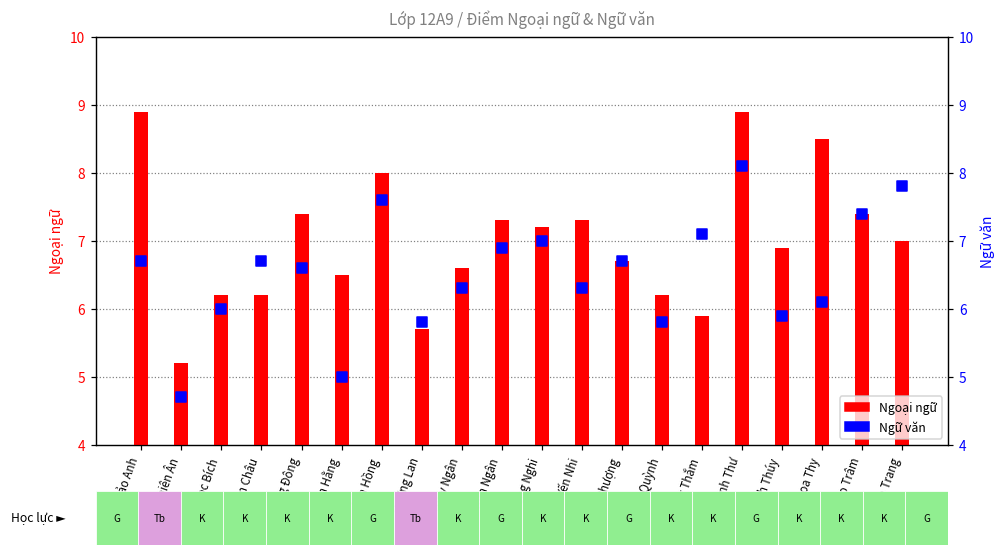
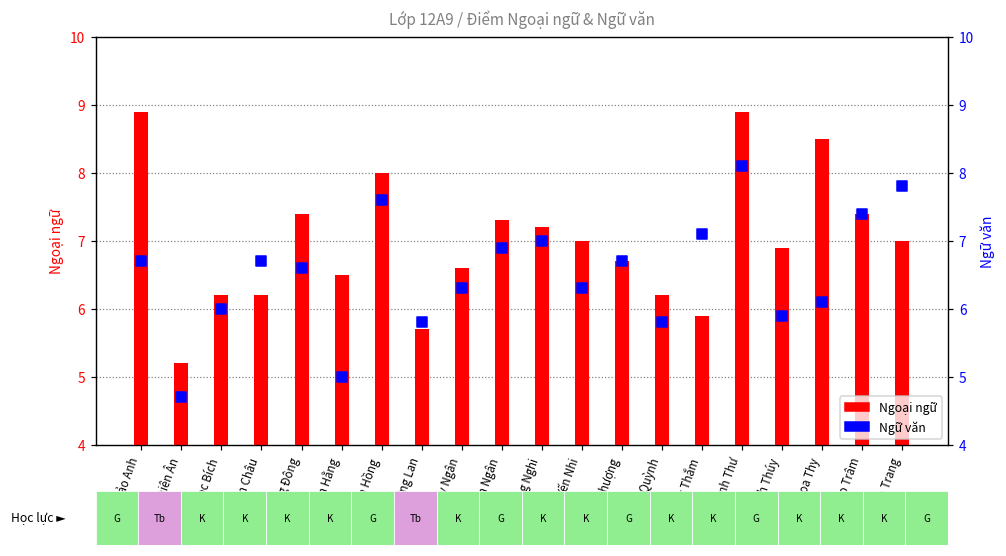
Ngoại ngữ, Yến Nhi: 7.3 -> 7.0
